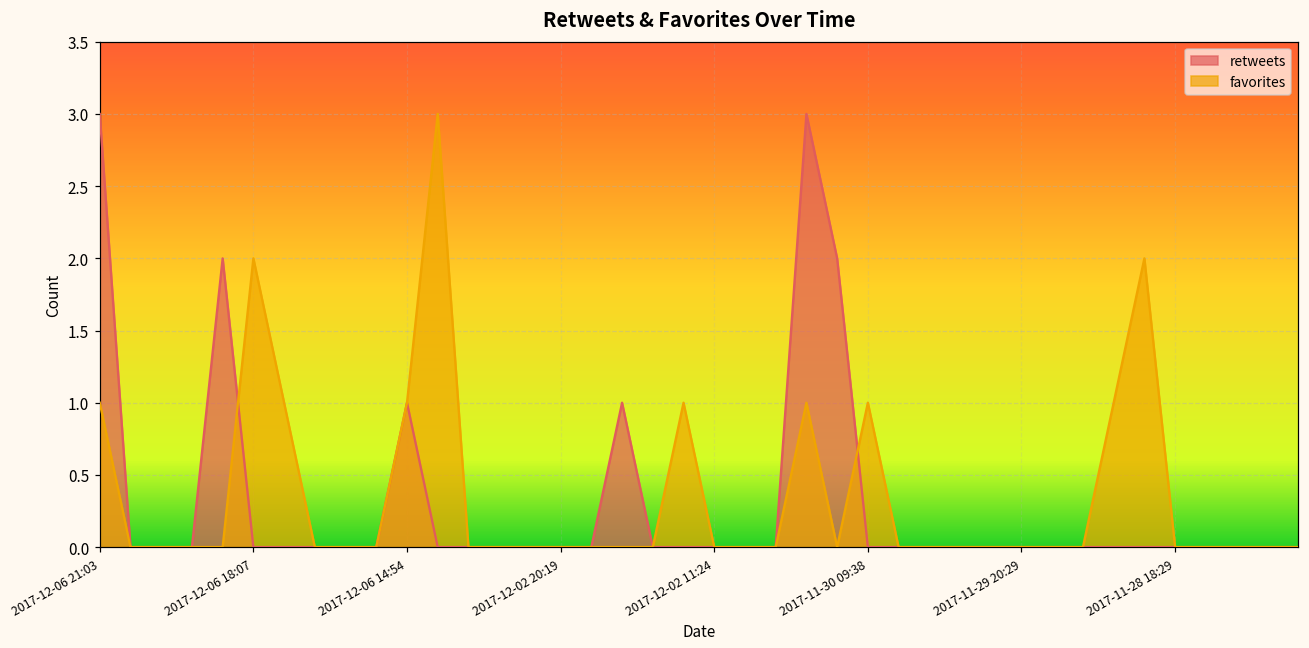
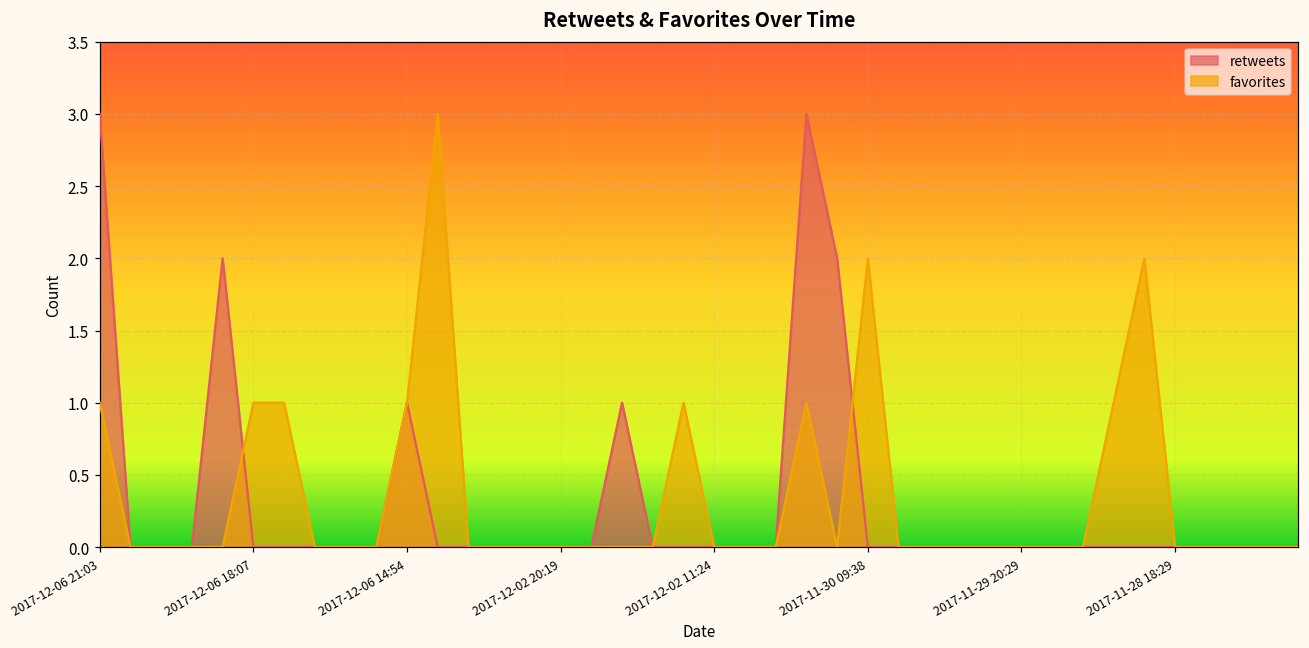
favorites, 2017-12-06 18:07: 2 -> 1
favorites, 2017-11-30 09:38: 1 -> 2
